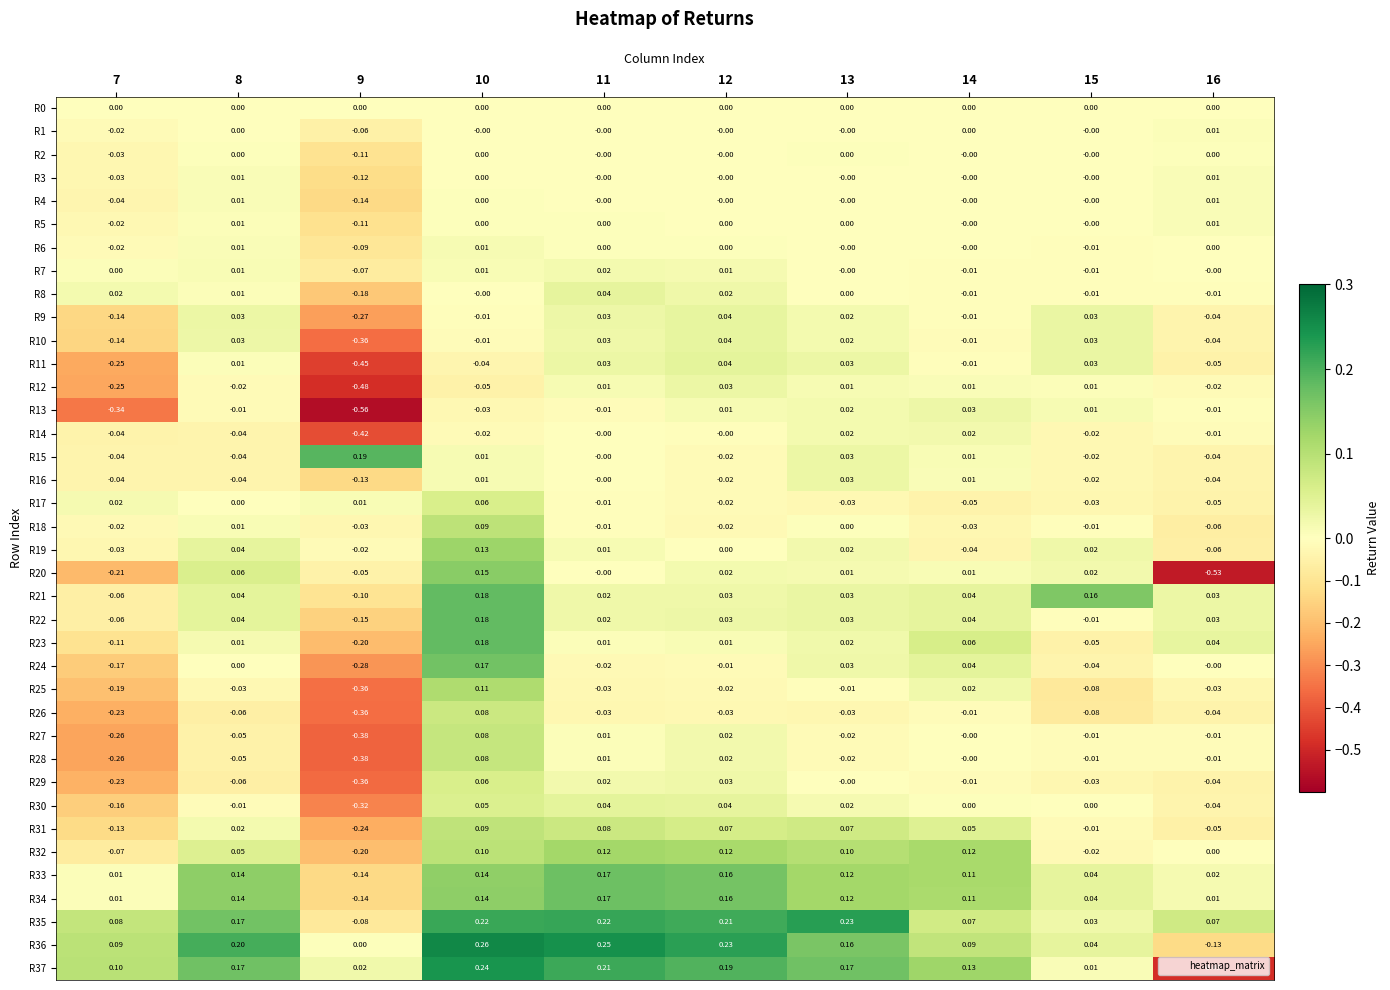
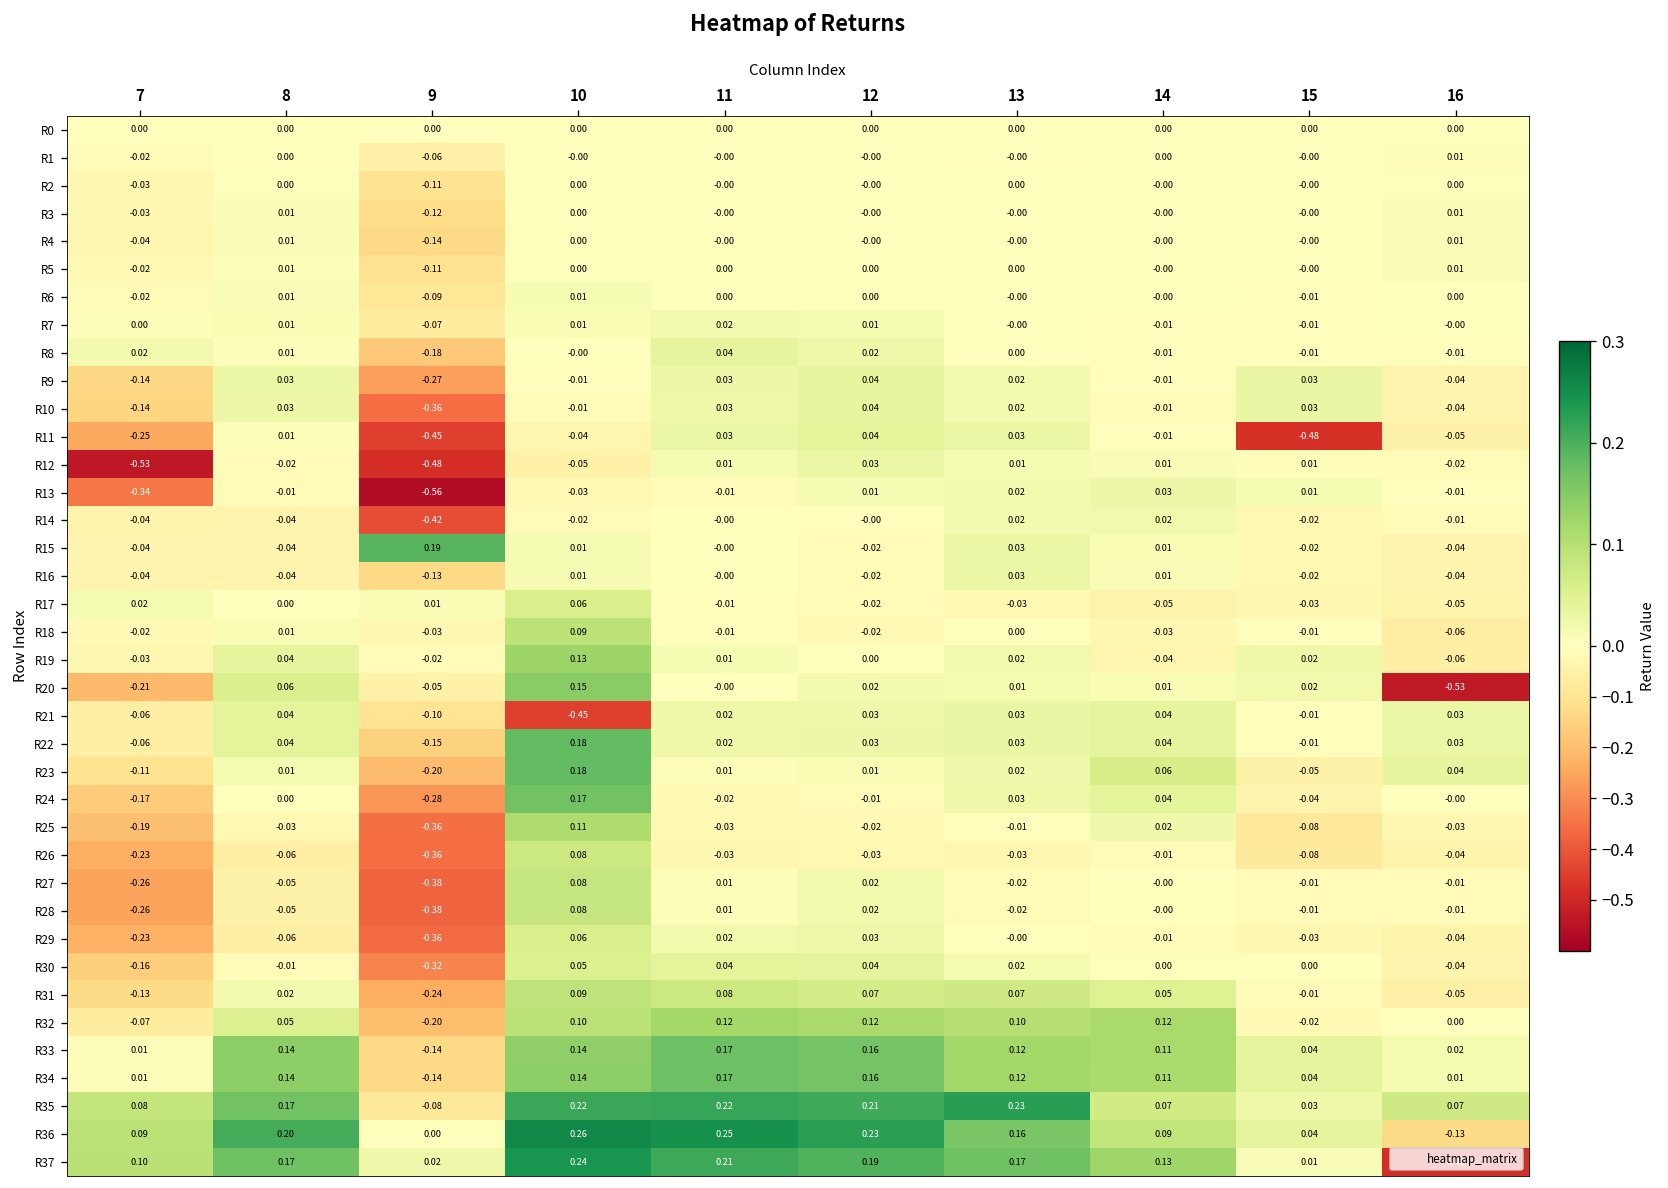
R11, 15: 0.03 -> -0.48
R12, 7: -0.25 -> -0.53
R21, 10: 0.18 -> -0.45
R21, 15: 0.16 -> -0.01
